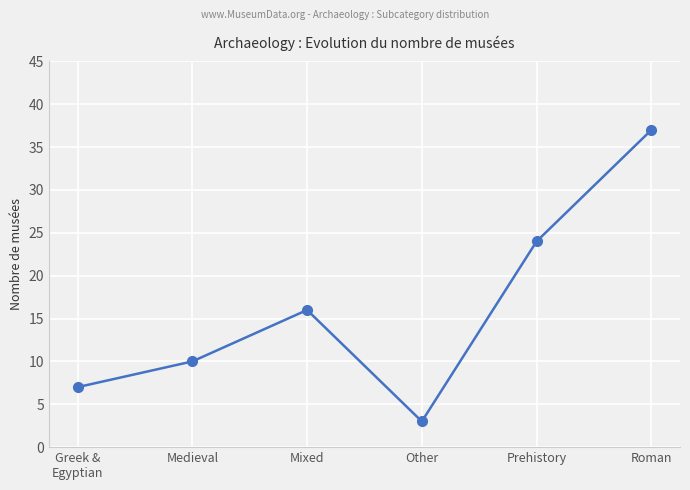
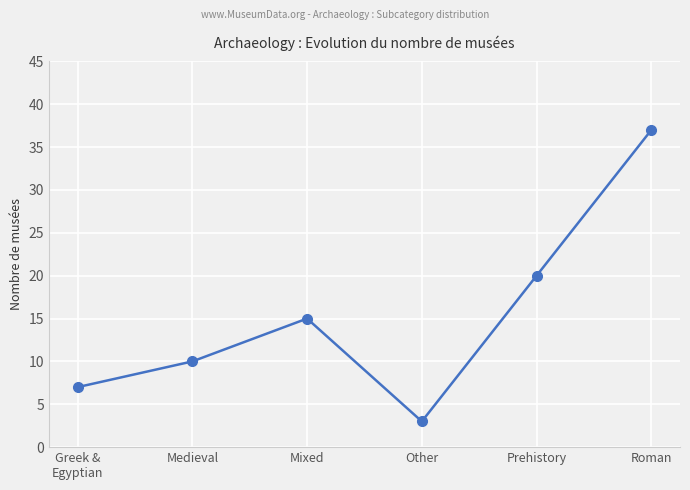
Mixed: 16 -> 15
Prehistory: 24 -> 20
